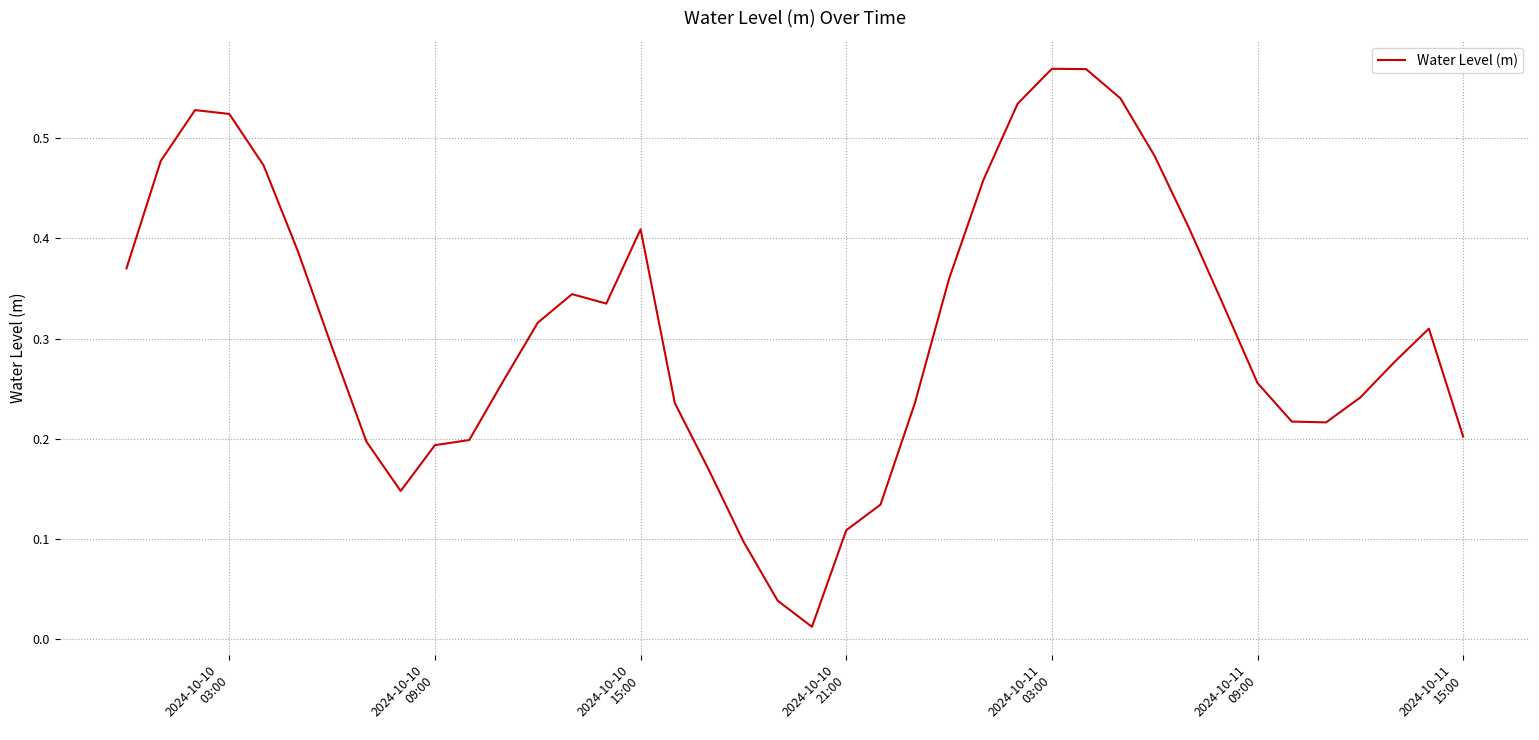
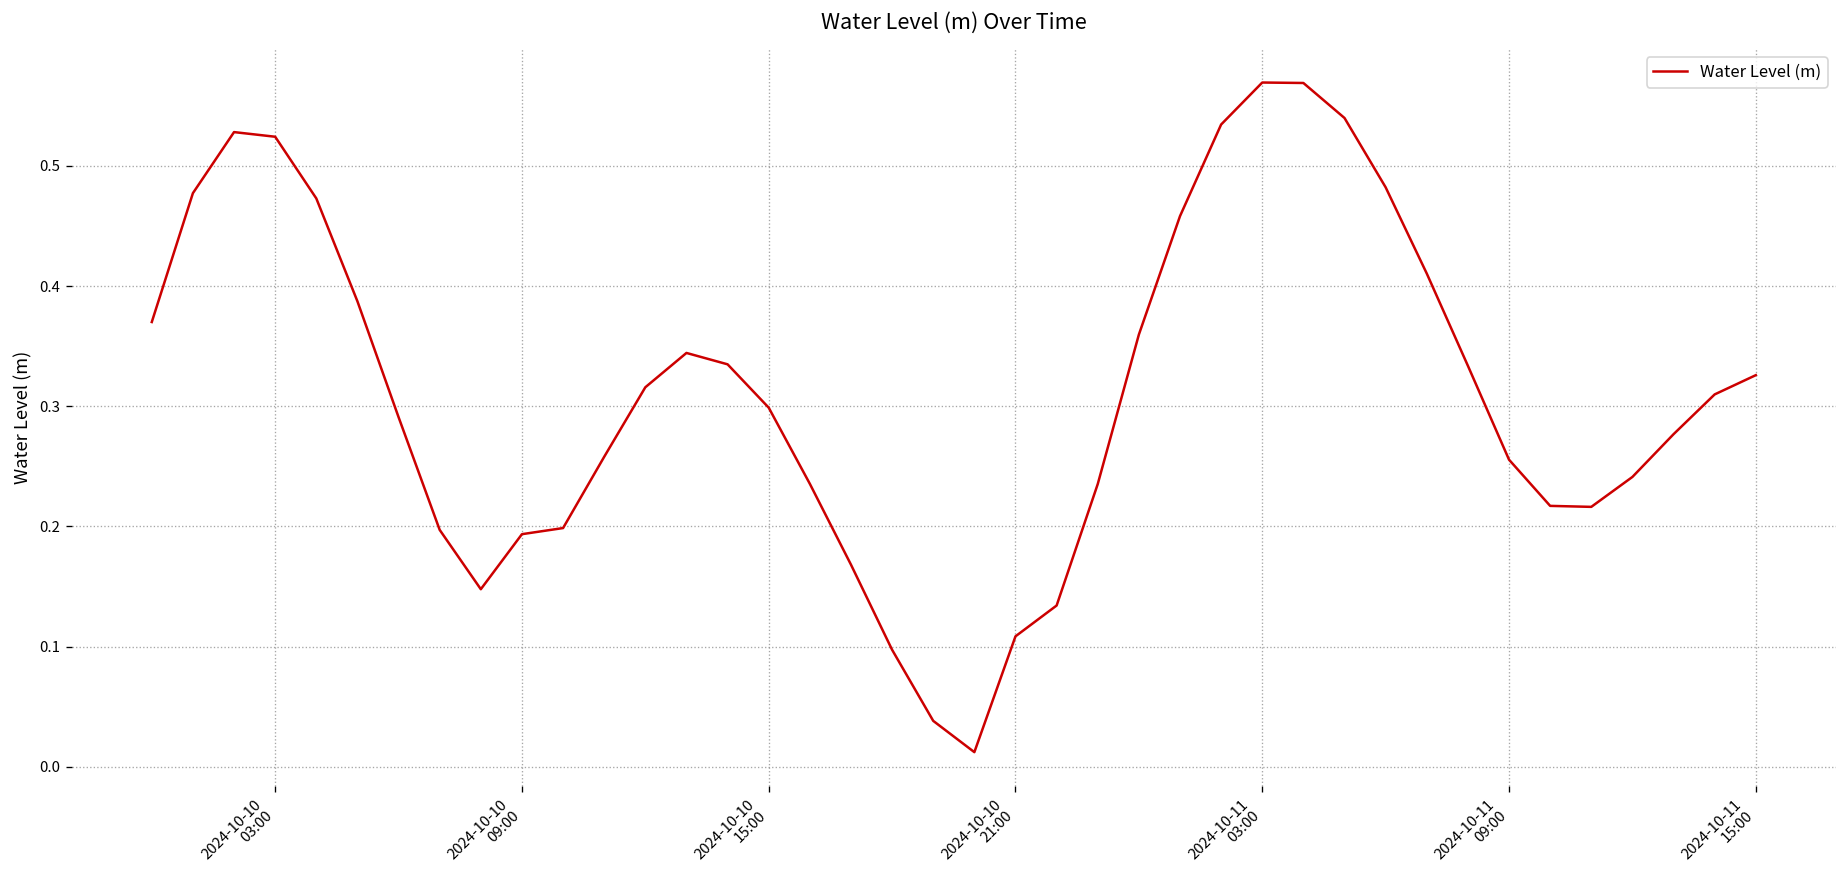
2024-10-10 15:00: 0.409 -> 0.299
2024-10-11 15:00: 0.202 -> 0.326
